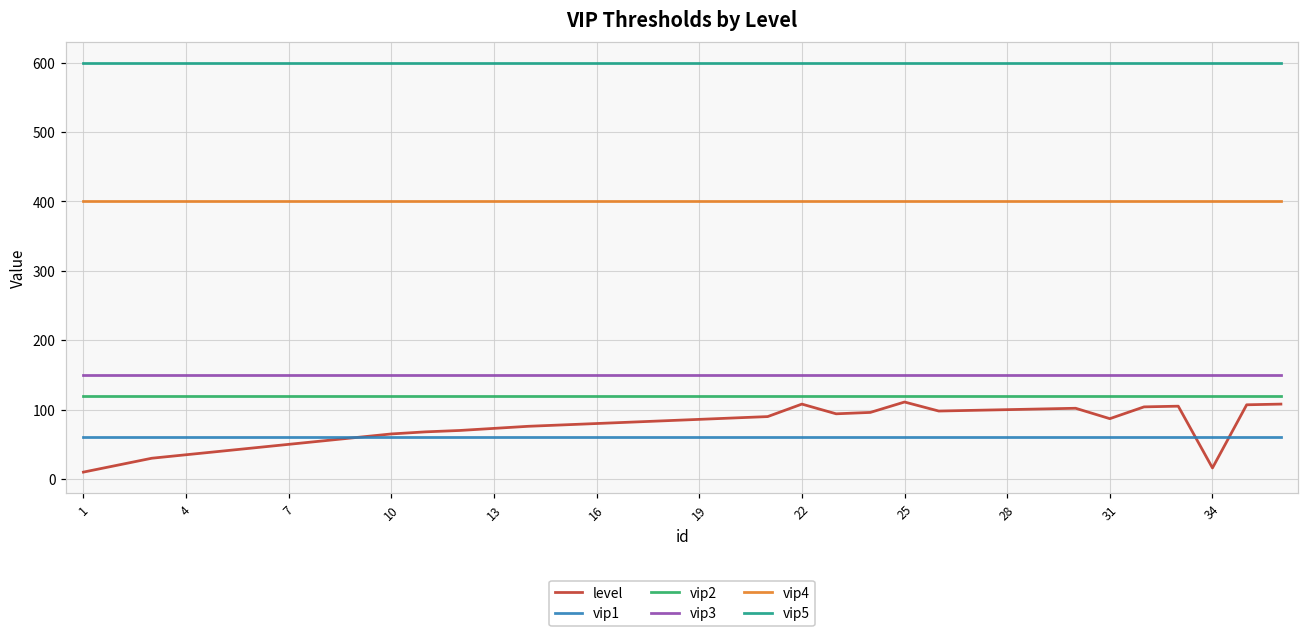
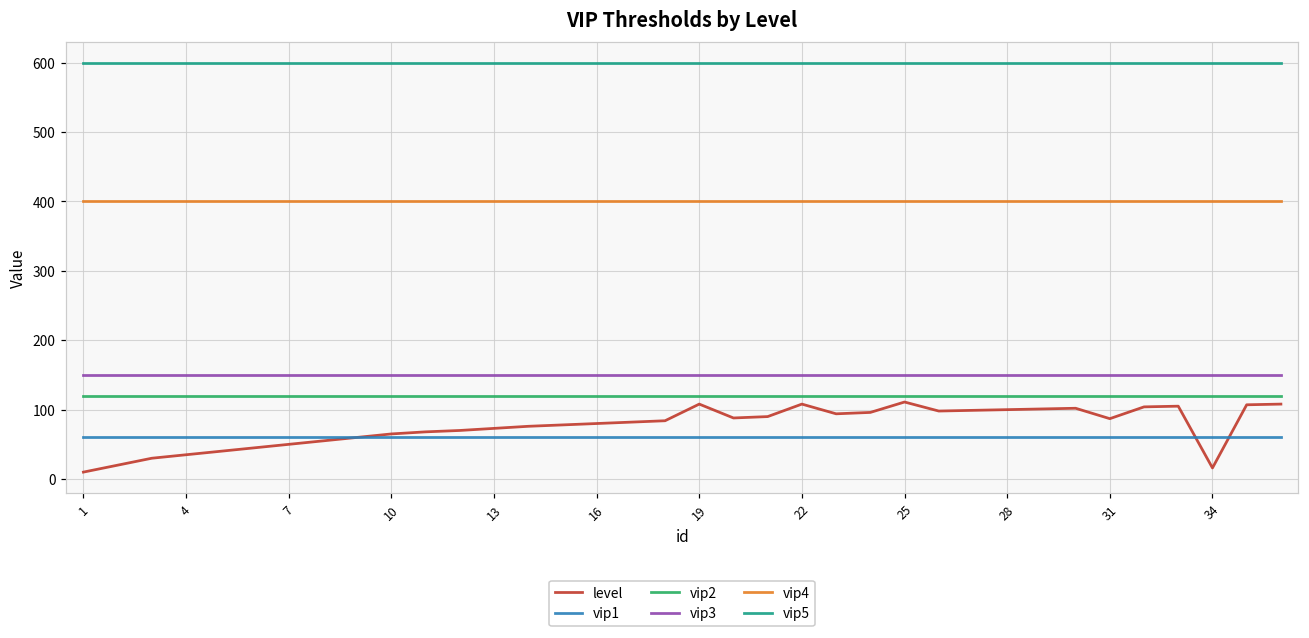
level, 19: 90 -> 110
